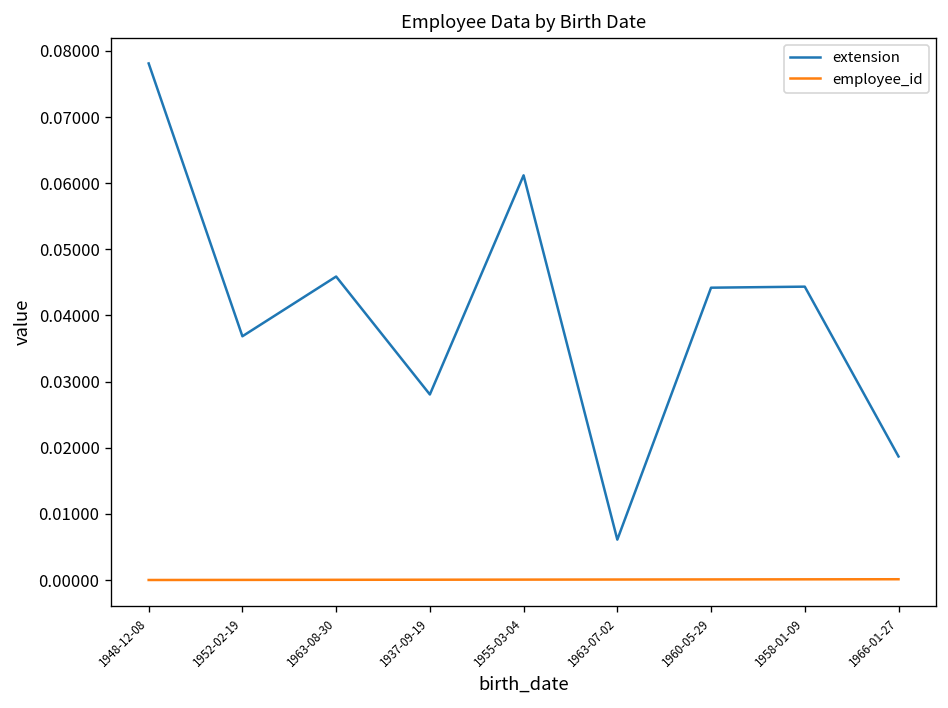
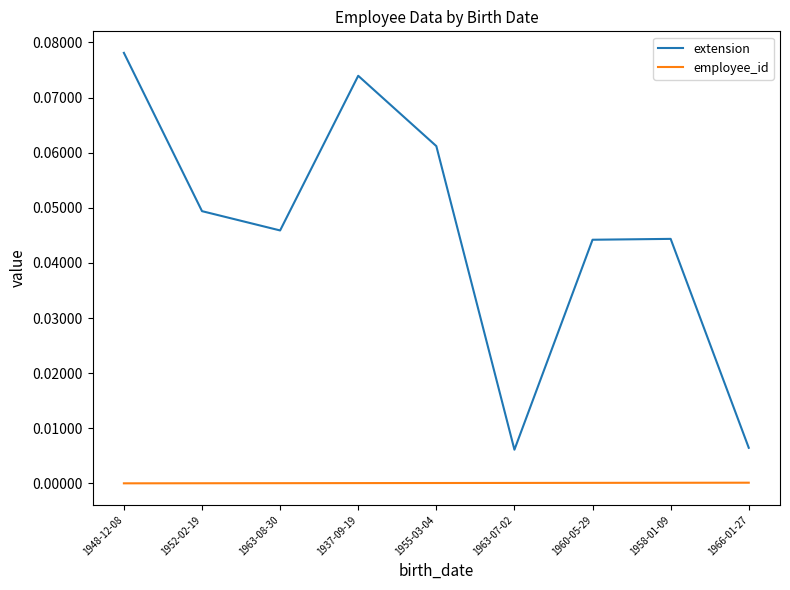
extension, 1952-02-19: 0.037 -> 0.049
extension, 1937-09-19: 0.028 -> 0.074
extension, 1966-01-27: 0.019 -> 0.006
